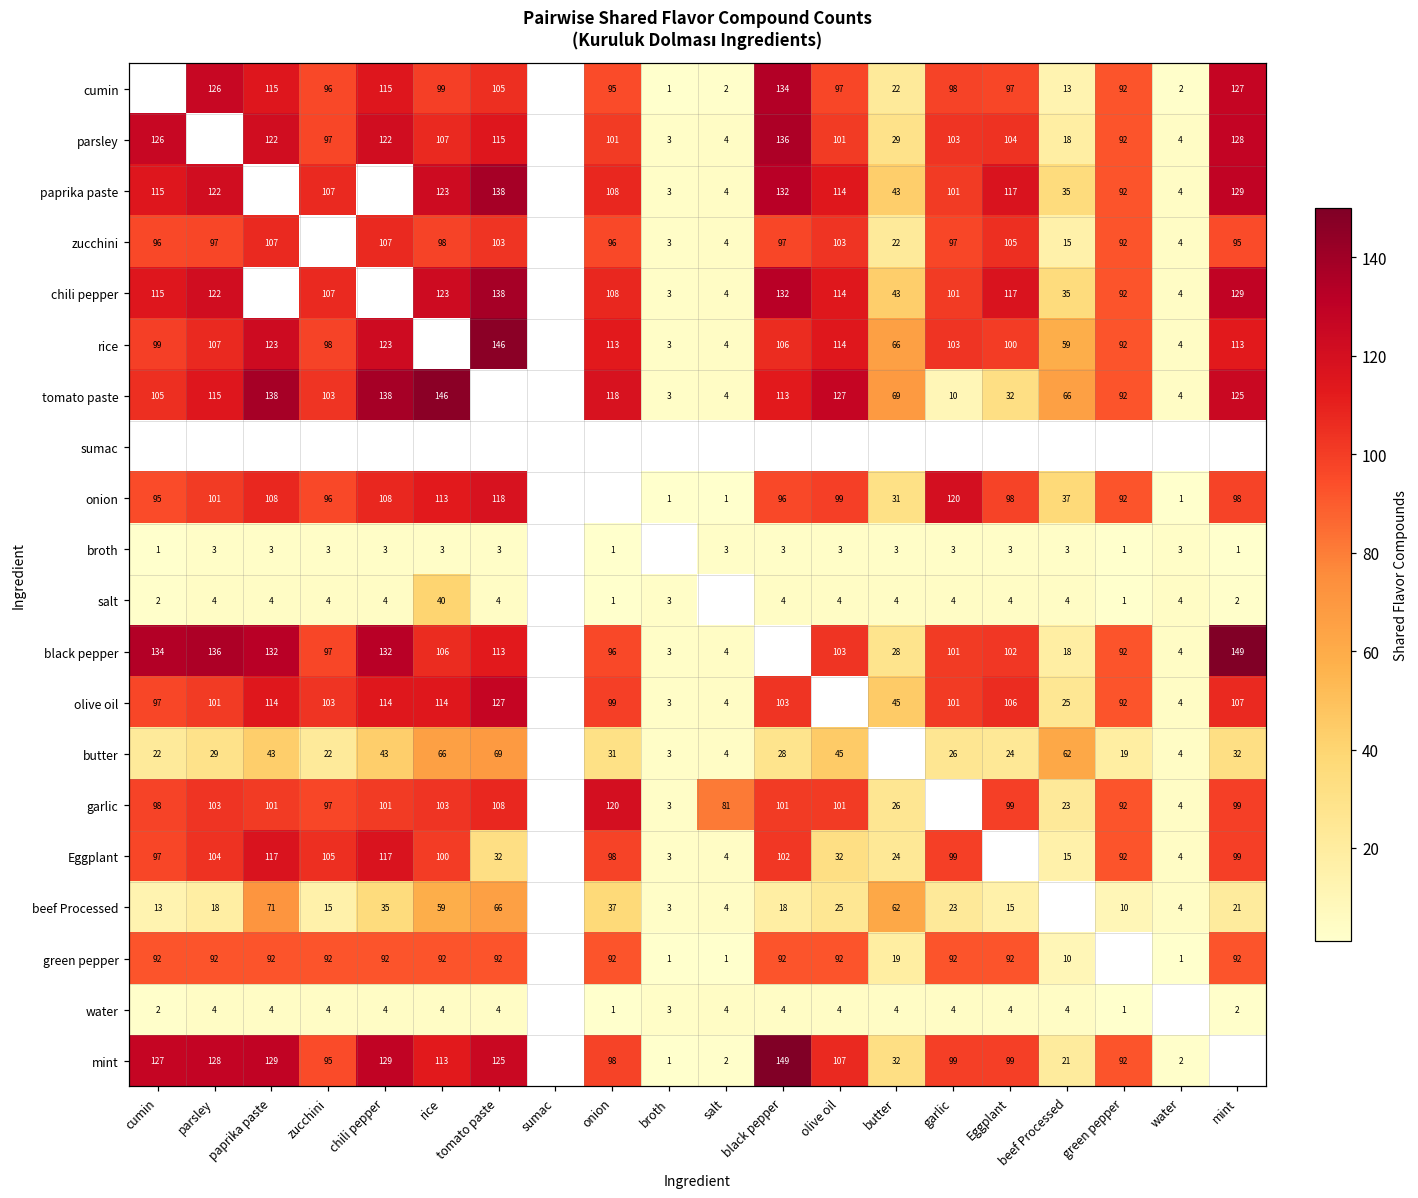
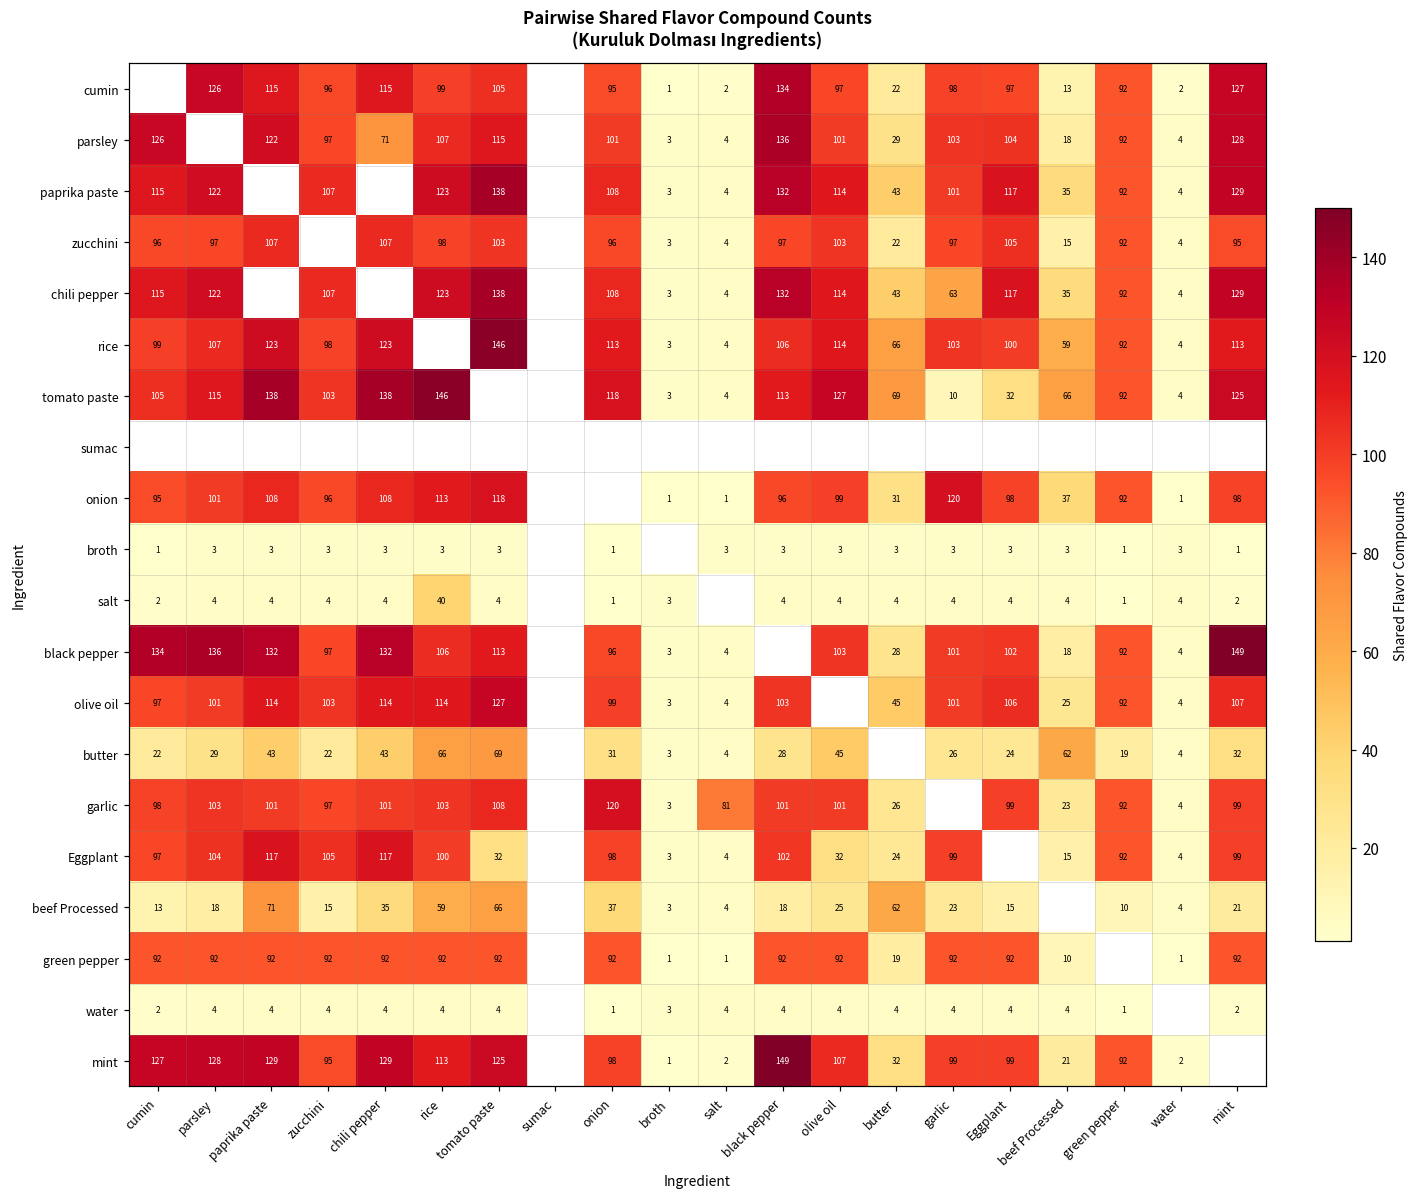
parsley, chili pepper: 122 -> 71
chili pepper, garlic: 101 -> 63
